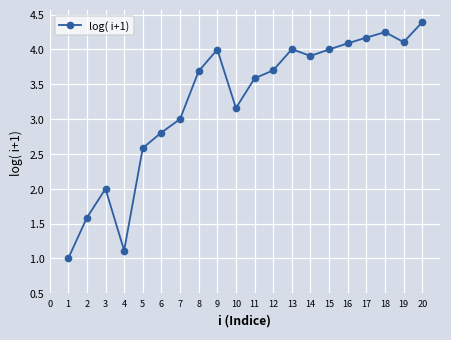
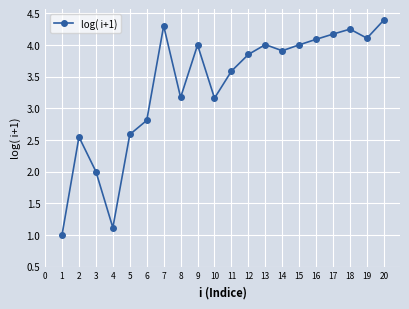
2: 1.6 -> 2.5
7: 3.0 -> 4.3
8: 3.7 -> 3.2
12: 3.7 -> 3.8
